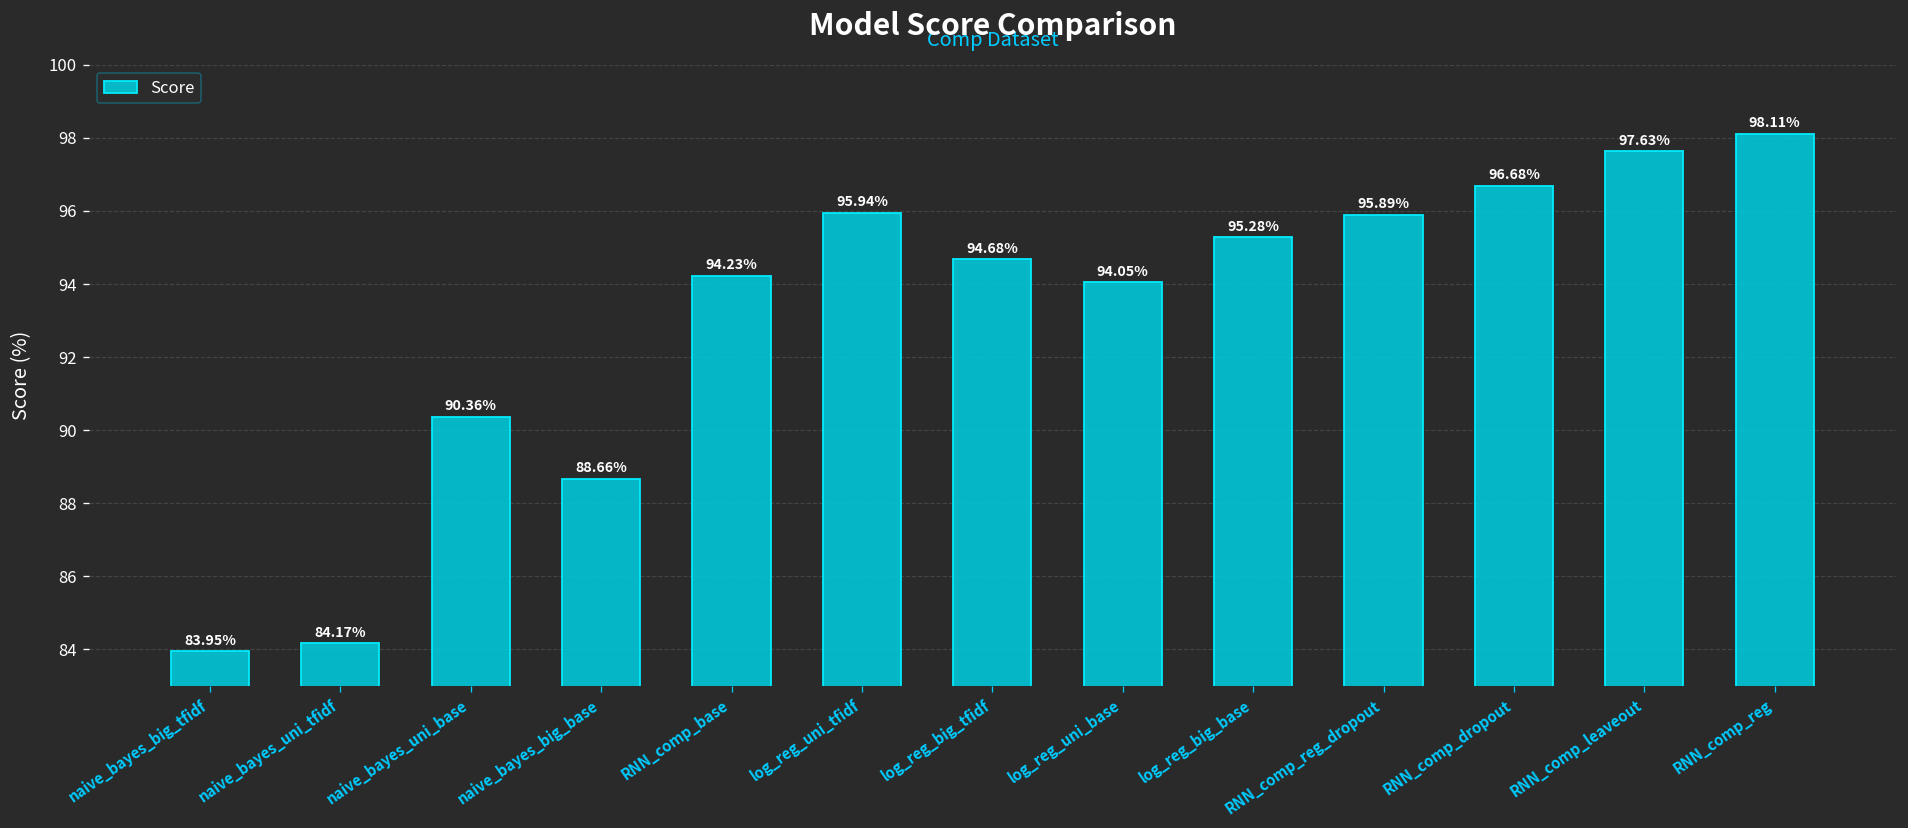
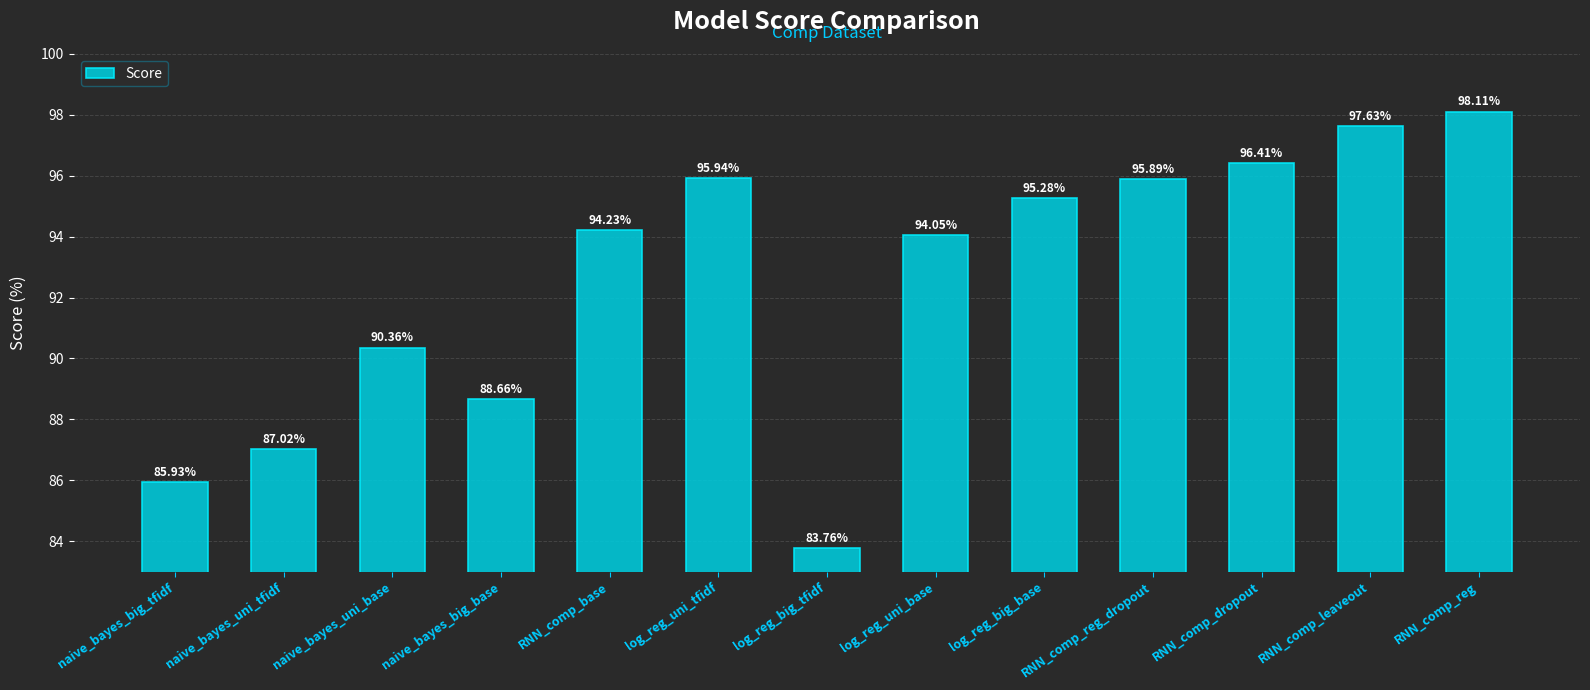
naive_bayes_big_tfidf: 83.95% -> 85.93%
naive_bayes_uni_tfidf: 84.17% -> 87.02%
log_reg_big_tfidf: 94.68% -> 83.76%
RNN_comp_dropout: 96.68% -> 96.41%
